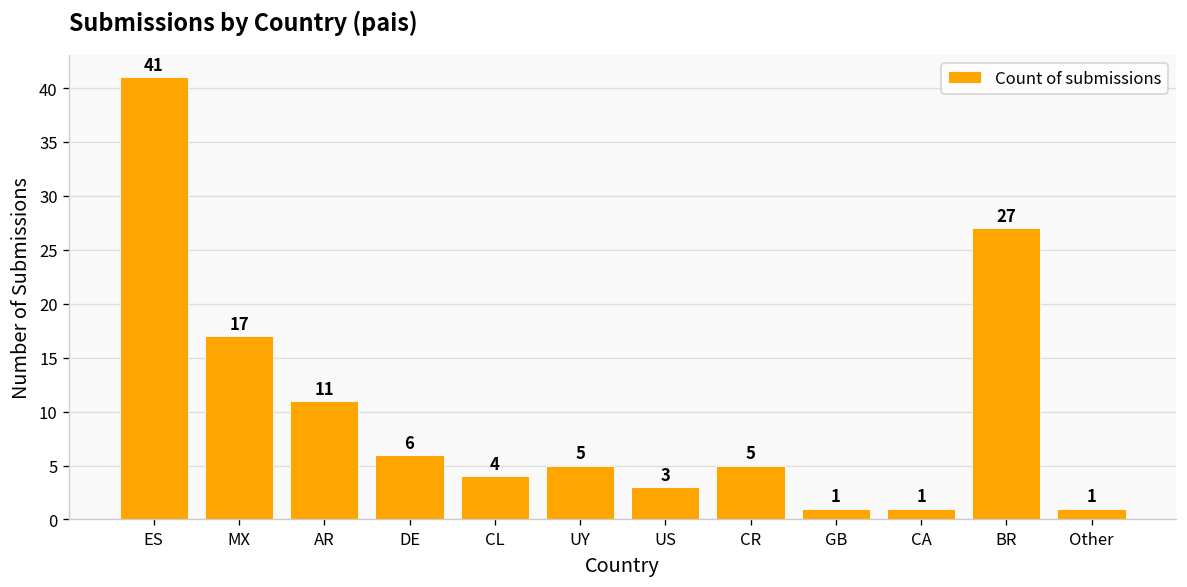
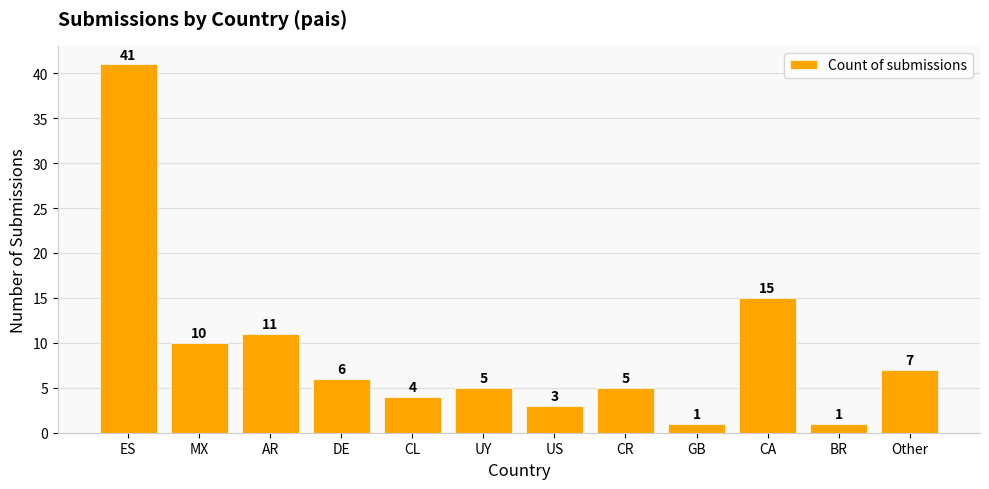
MX: 17 -> 10
CA: 1 -> 15
BR: 27 -> 1
Other: 1 -> 7
